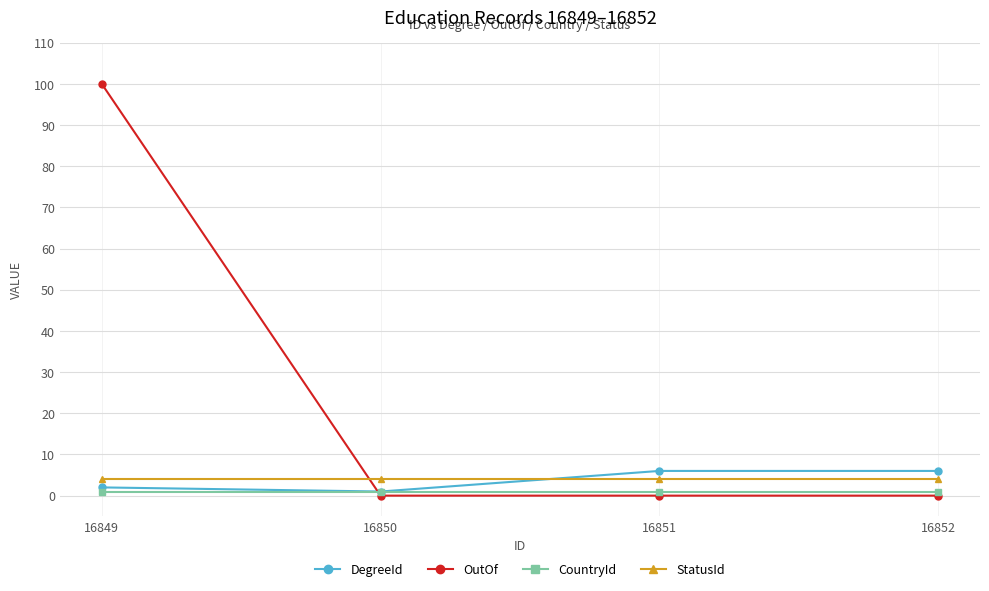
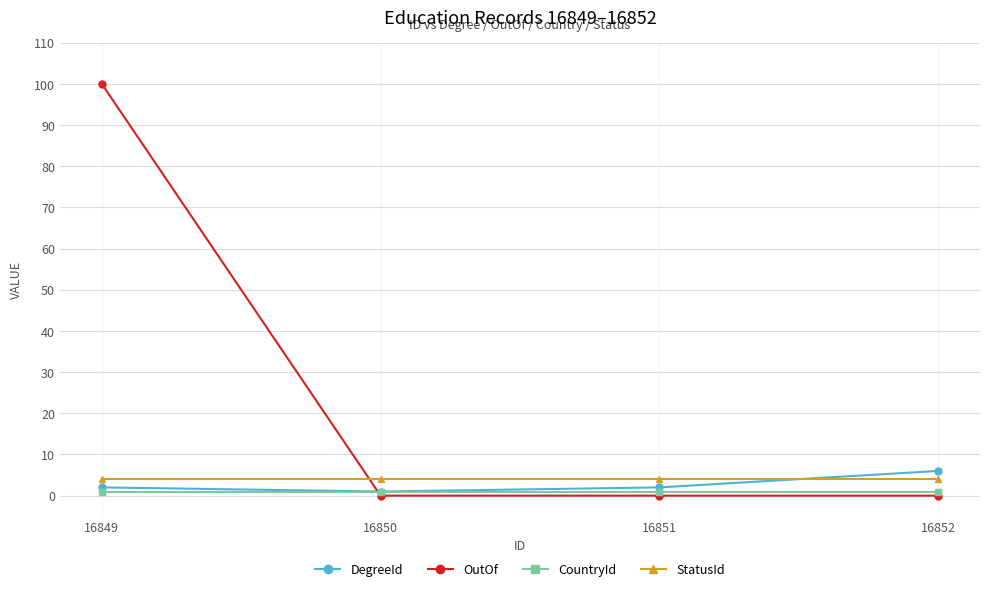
DegreeId, 16851: 6 -> 2
